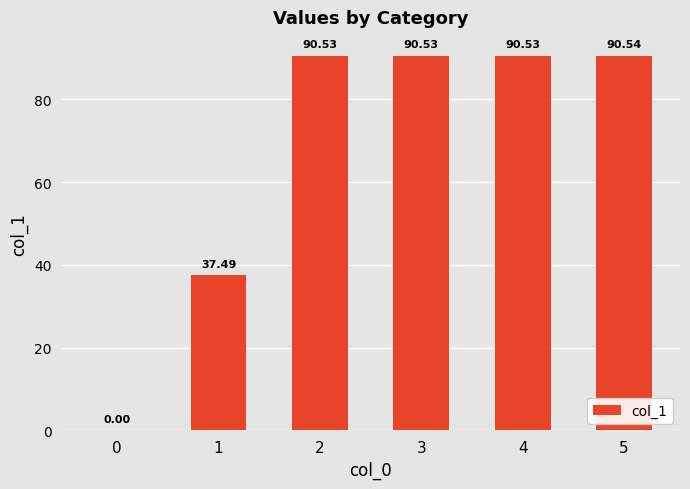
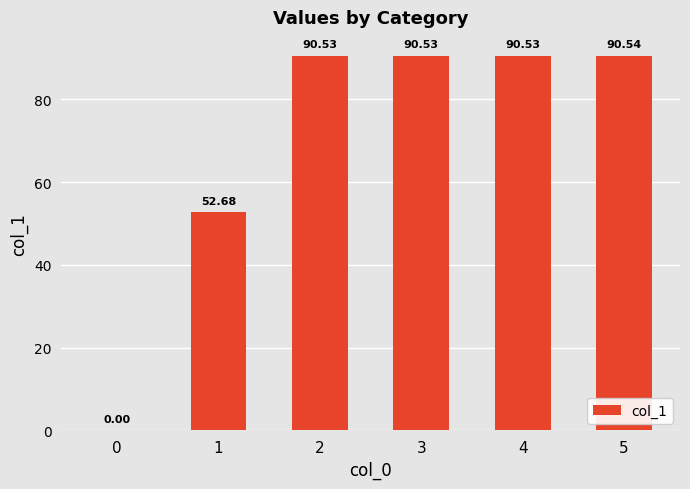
1: 37.49 -> 52.68
